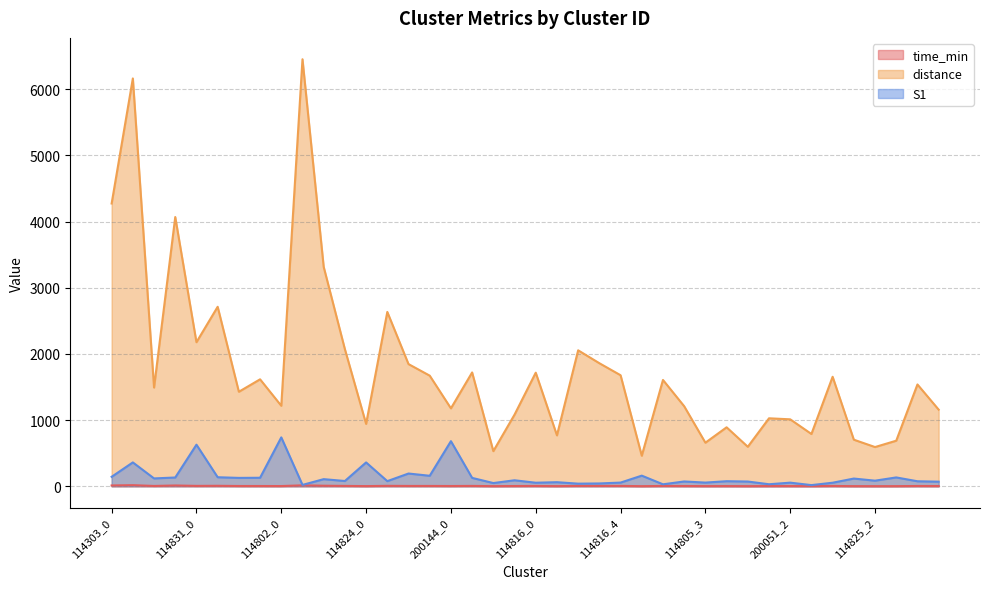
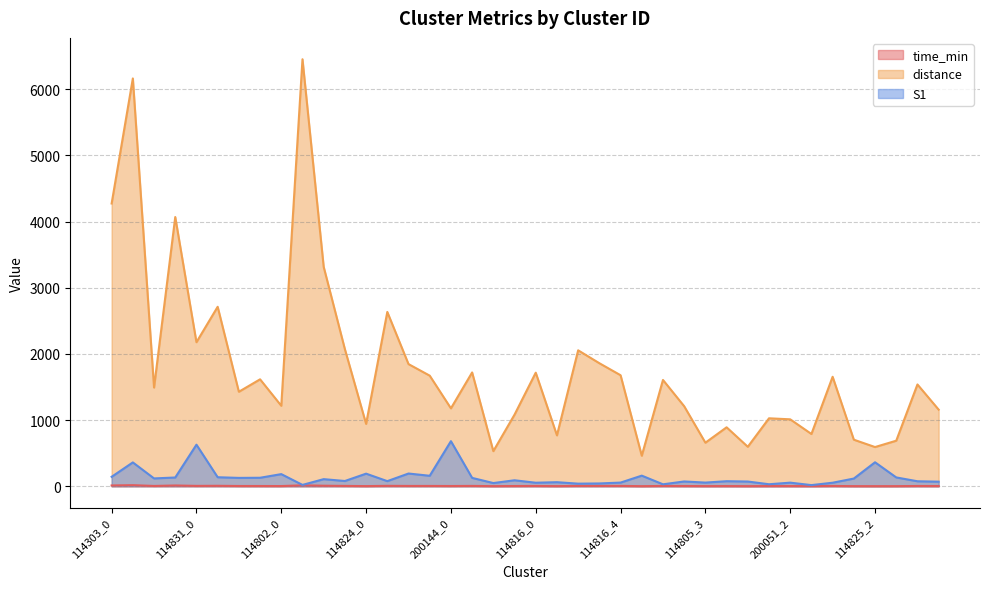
S1, 114802_0: 700 -> 200
S1, 114824_0: 400 -> 200
S1, 114825_2: 100 -> 400
